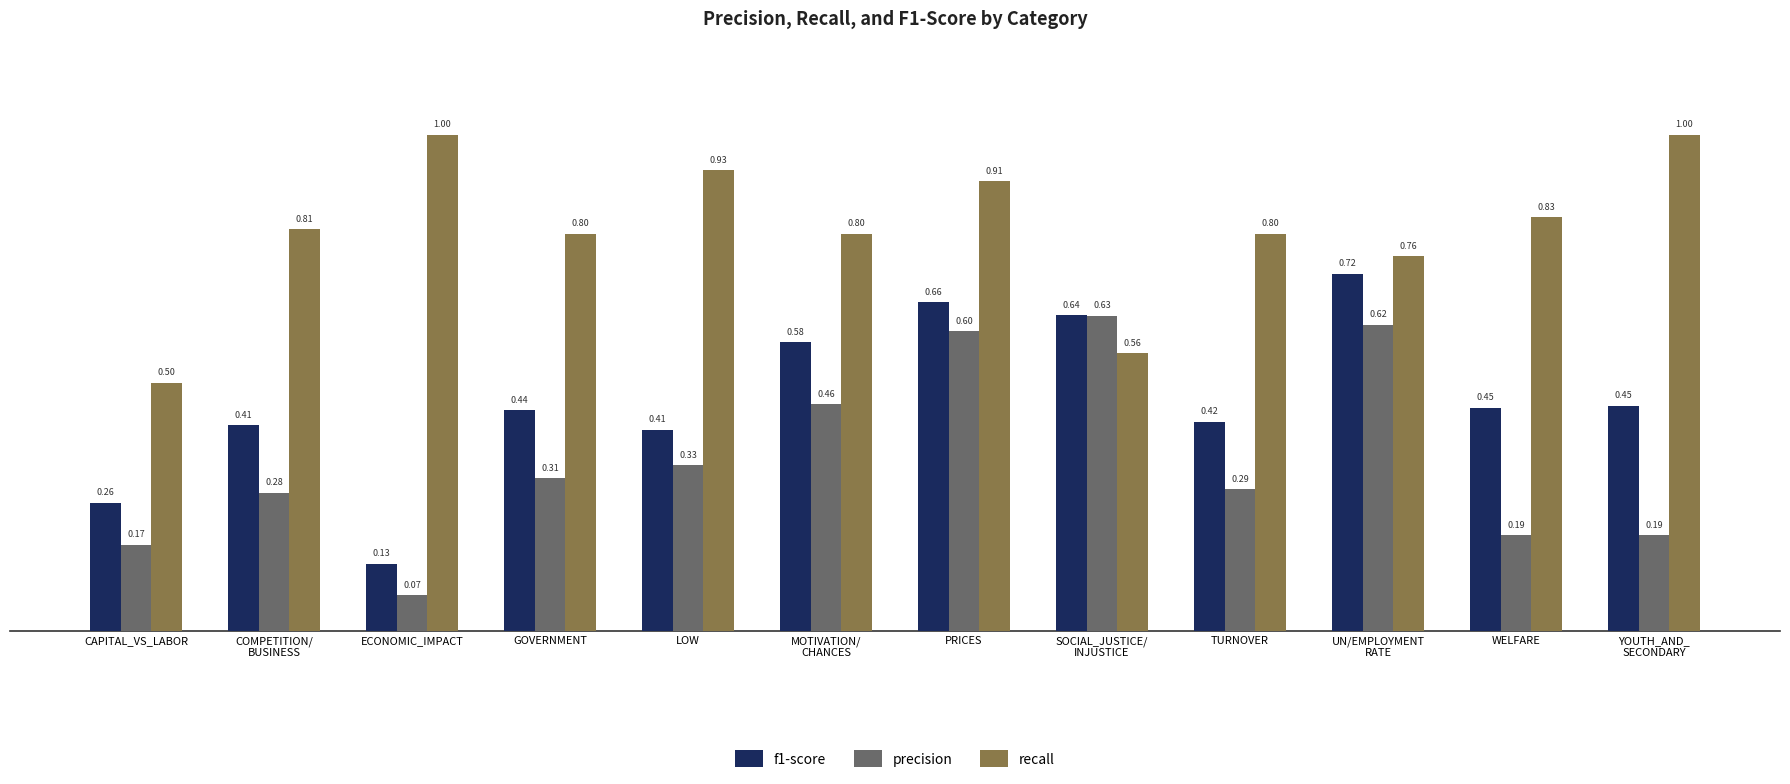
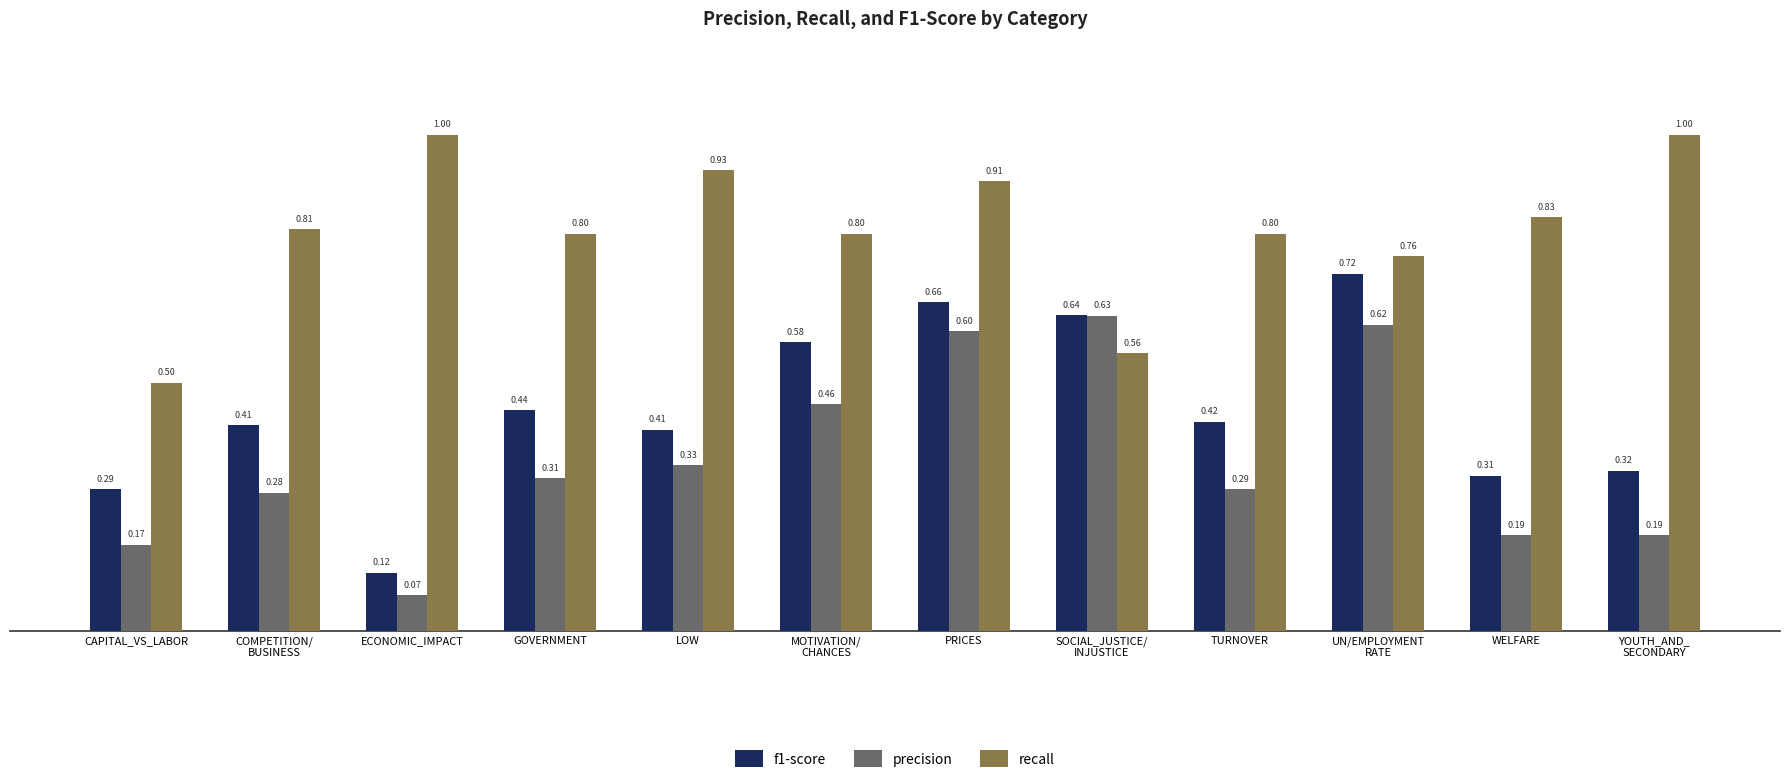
f1-score, CAPITAL_VS_LABOR: 0.26 -> 0.29
f1-score, ECONOMIC_IMPACT: 0.13 -> 0.12
f1-score, WELFARE: 0.45 -> 0.31
f1-score, YOUTH_AND_ SECONDARY: 0.45 -> 0.32
